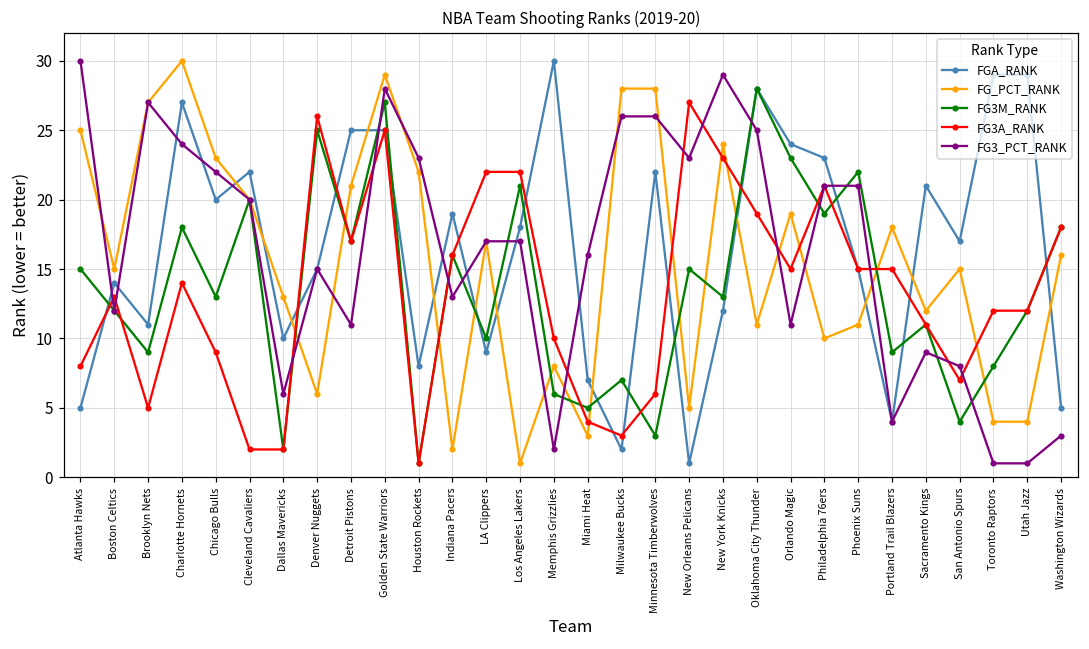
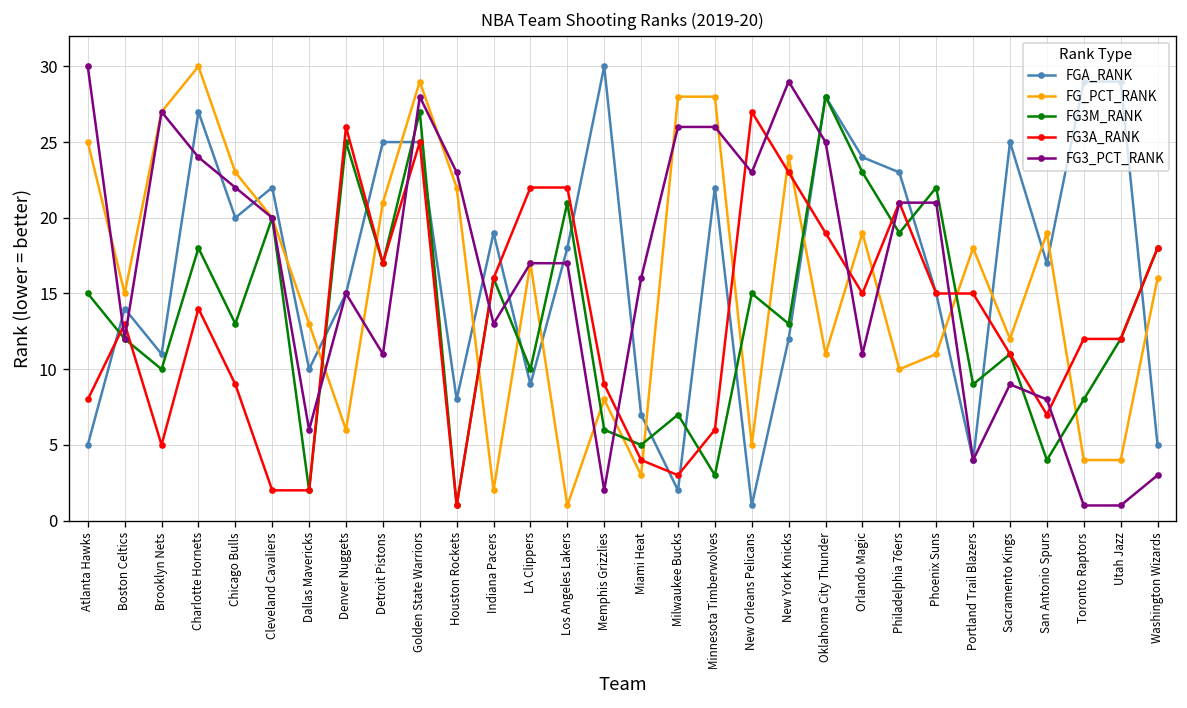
FG3M_RANK, Brooklyn Nets: 9 -> 10
FG3A_RANK, Memphis Grizzlies: 10 -> 9
FGA_RANK, Sacramento Kings: 21 -> 25
FG_PCT_RANK, San Antonio Spurs: 15 -> 19
